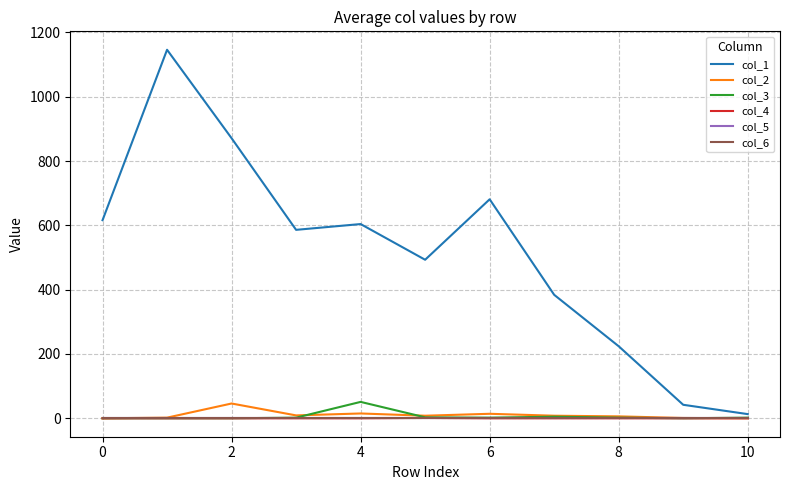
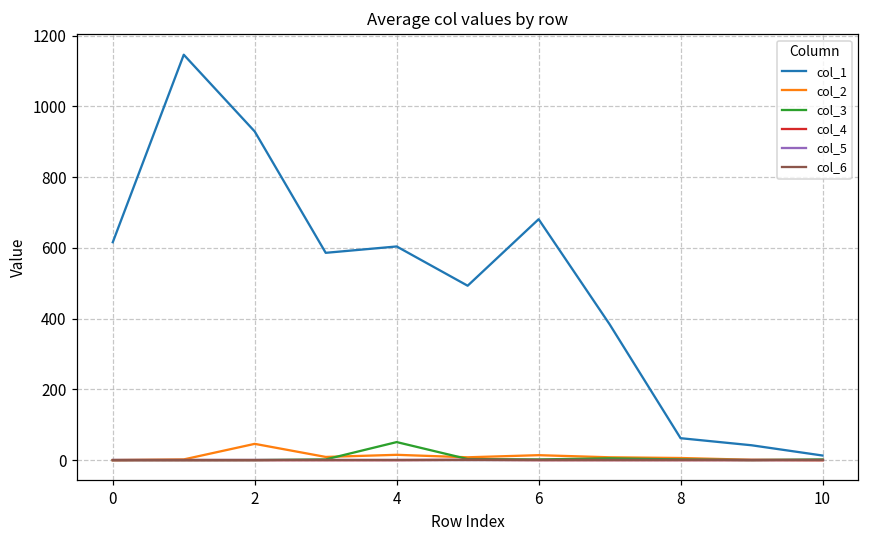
col_1, 2: 870 -> 930
col_1, 8: 220 -> 60
